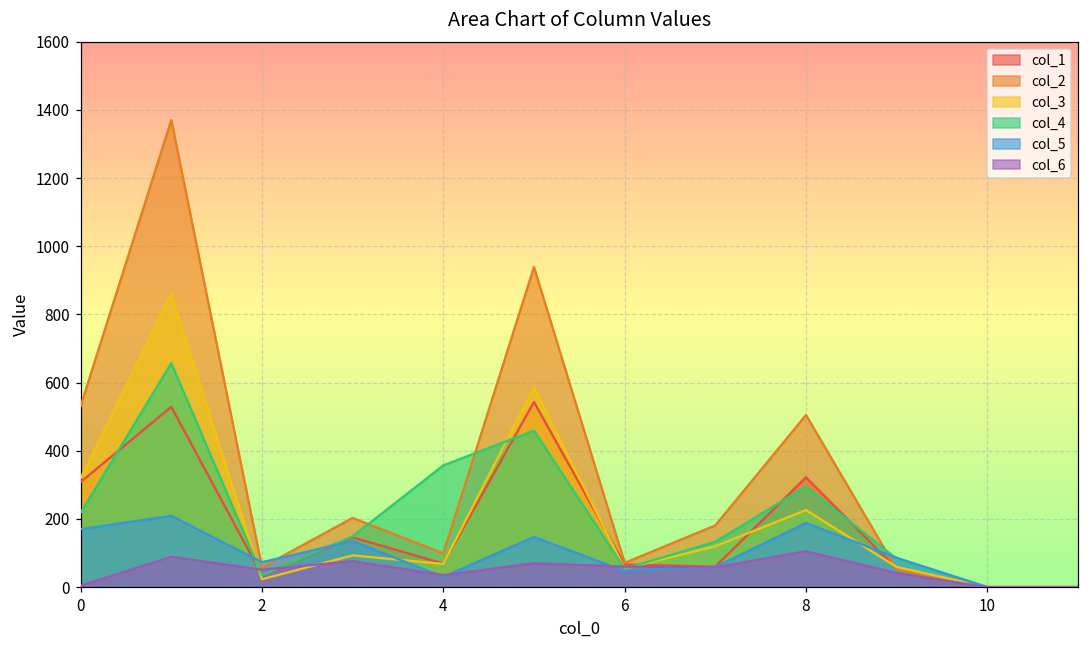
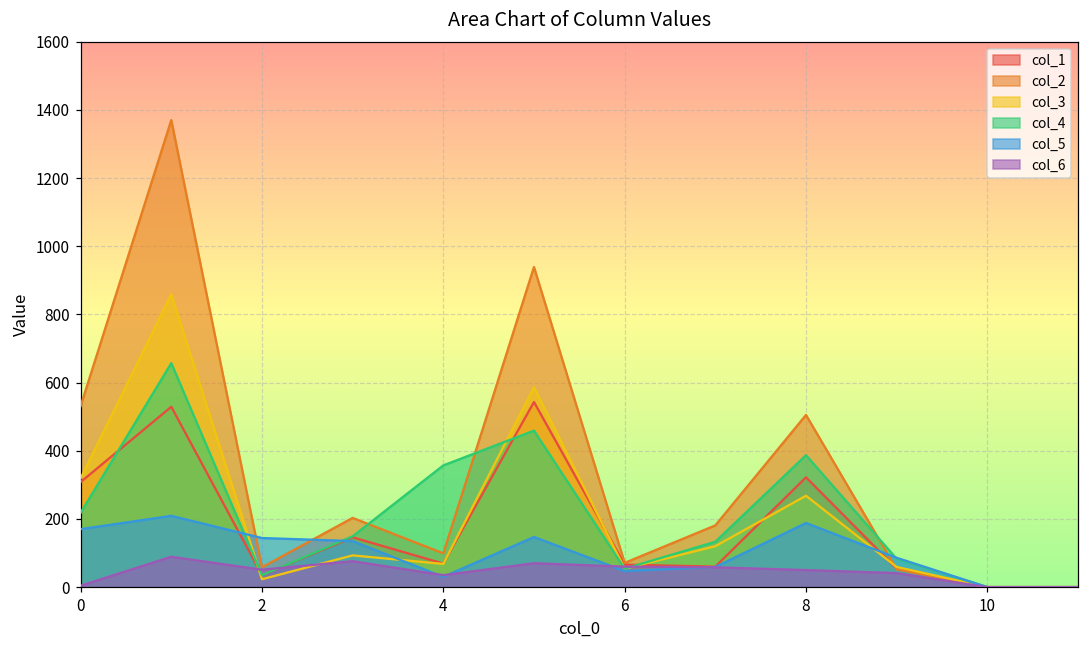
col_5, 2: 70 -> 140
col_3, 8: 230 -> 270
col_4, 8: 300 -> 390
col_6, 8: 110 -> 50
